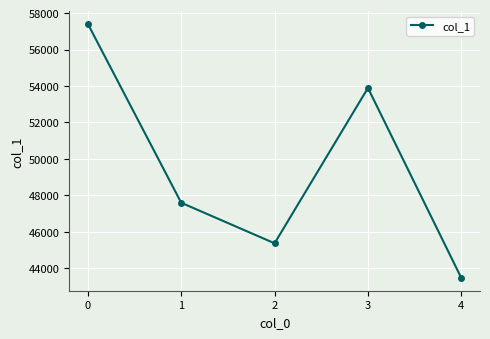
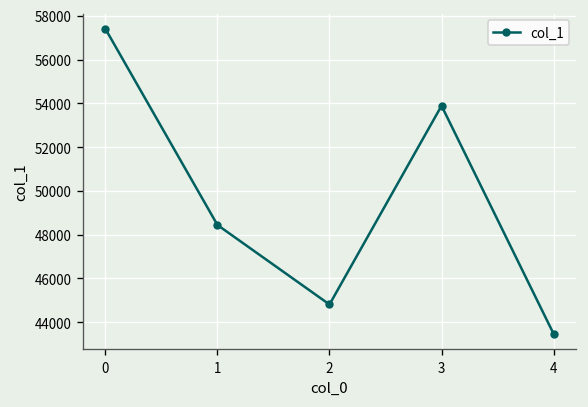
1: 47600 -> 48400
2: 45400 -> 44800
